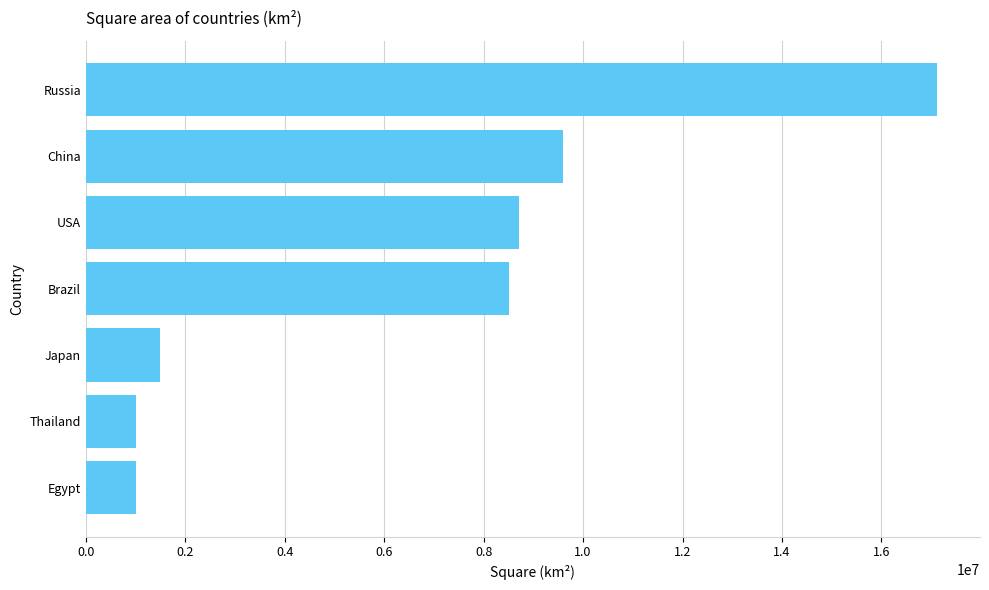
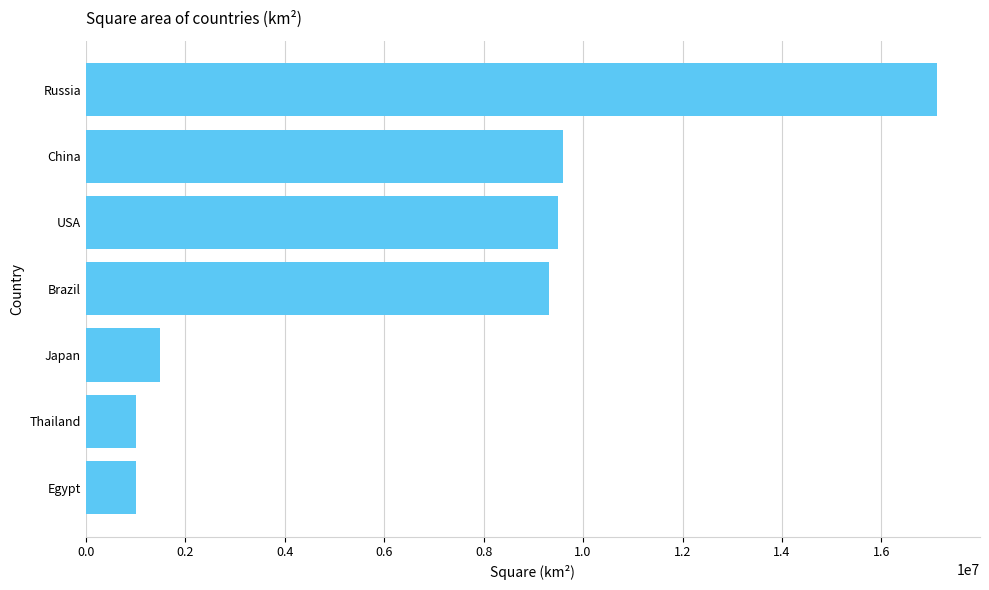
USA: 8700000 -> 9500000
Brazil: 8500000 -> 9300000
